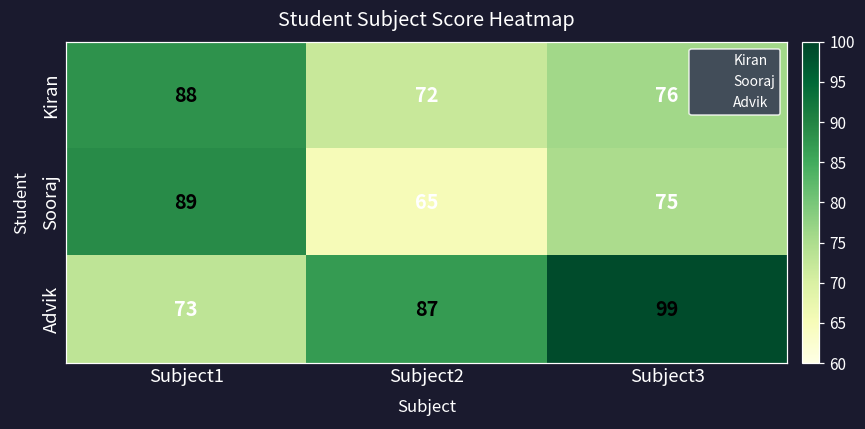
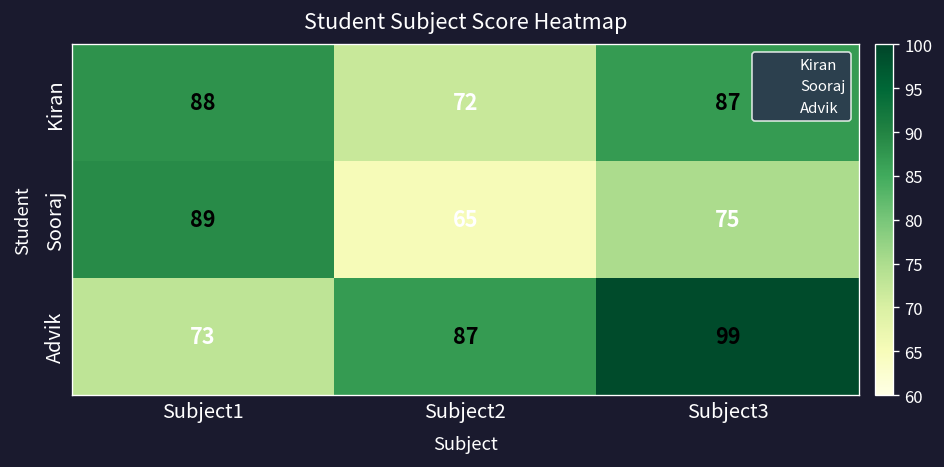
Kiran, Subject3: 76 -> 87
